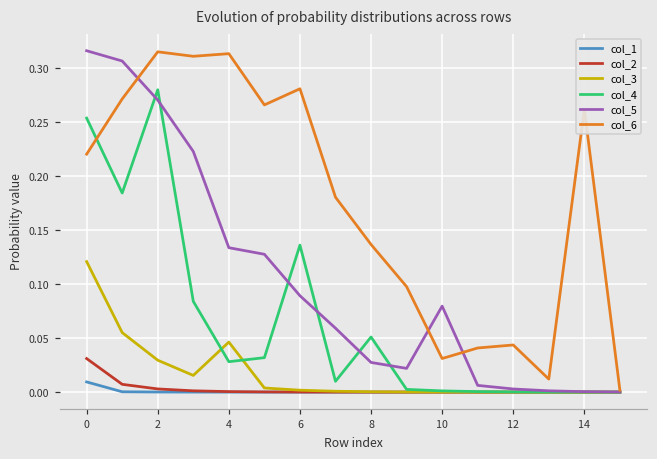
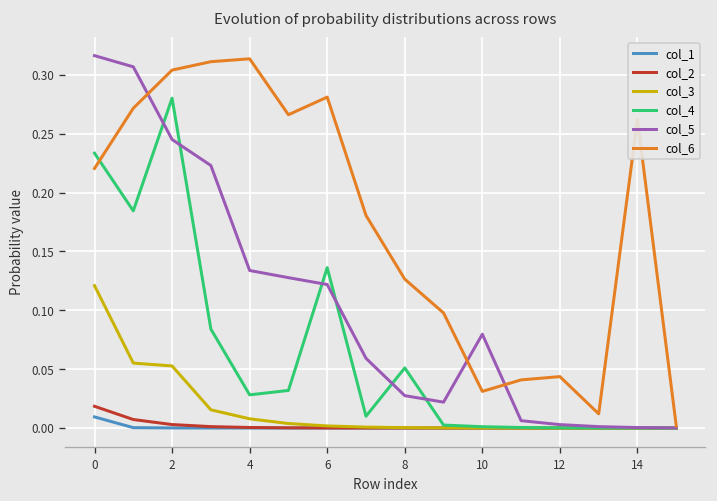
col_2, 0: 0.03 -> 0.02
col_4, 0: 0.25 -> 0.23
col_3, 2: 0.03 -> 0.05
col_5, 2: 0.27 -> 0.25
col_6, 2: 0.32 -> 0.30
col_3, 4: 0.05 -> 0.01
col_5, 6: 0.09 -> 0.12
col_6, 8: 0.14 -> 0.13
